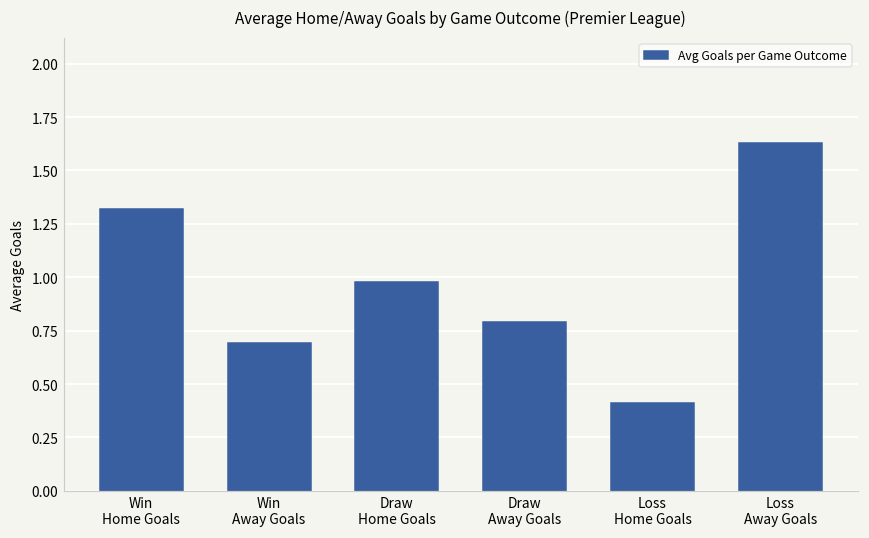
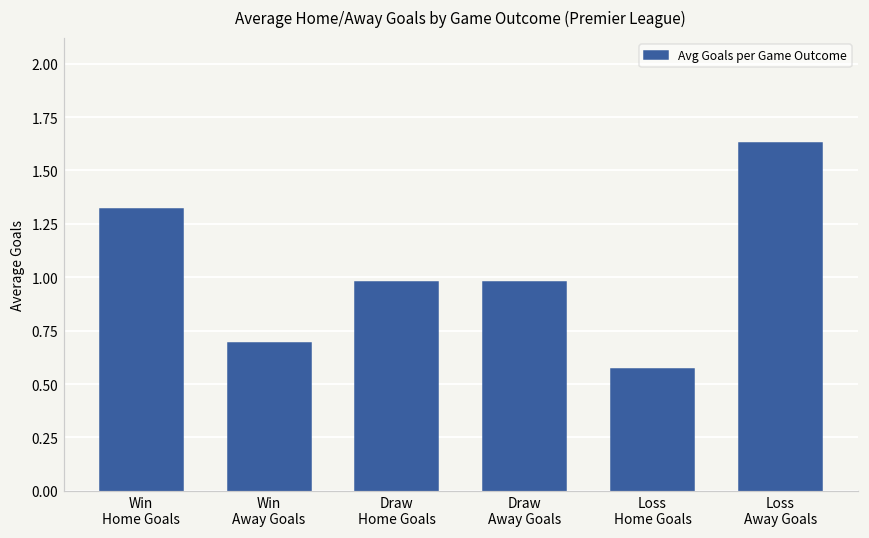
Draw Away Goals: 0.79 -> 0.98
Loss Home Goals: 0.41 -> 0.57
